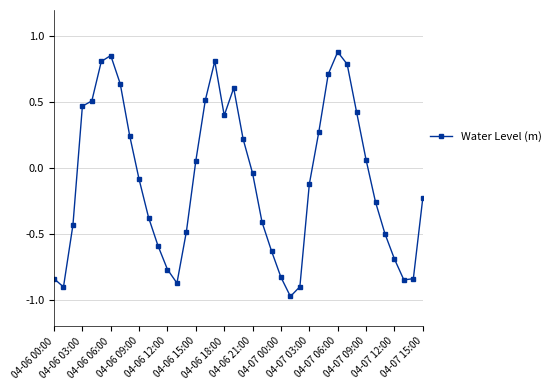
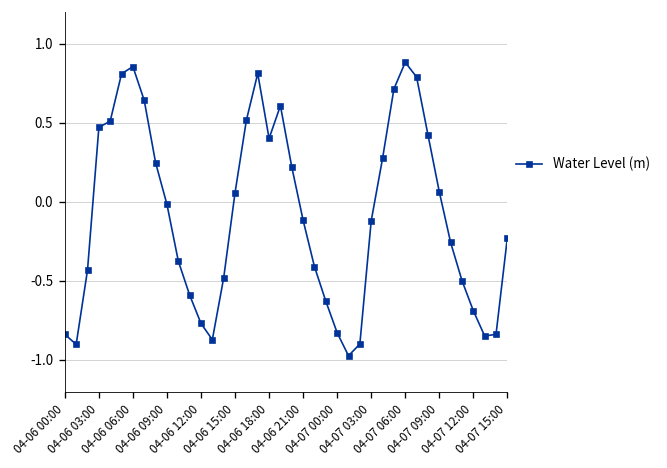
04-06 09:00: -0.09 -> -0.02
04-06 21:00: -0.04 -> -0.12
